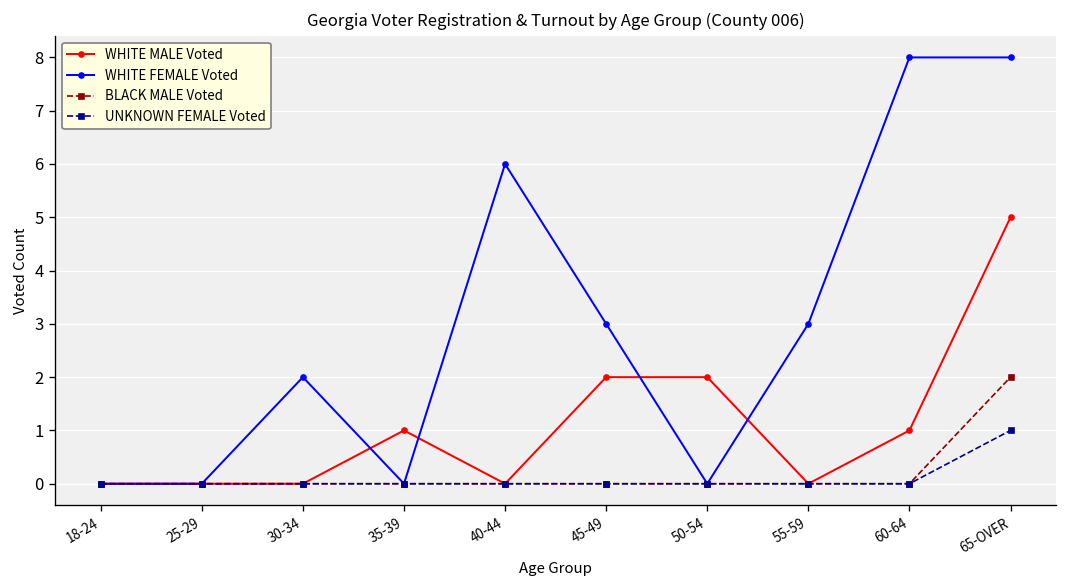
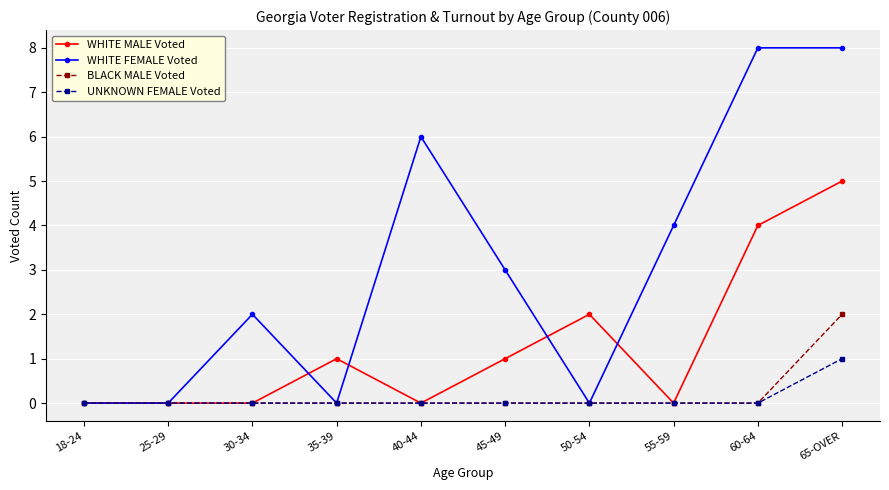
WHITE MALE Voted, 45-49: 2 -> 1
WHITE FEMALE Voted, 55-59: 3 -> 4
WHITE MALE Voted, 60-64: 1 -> 4
